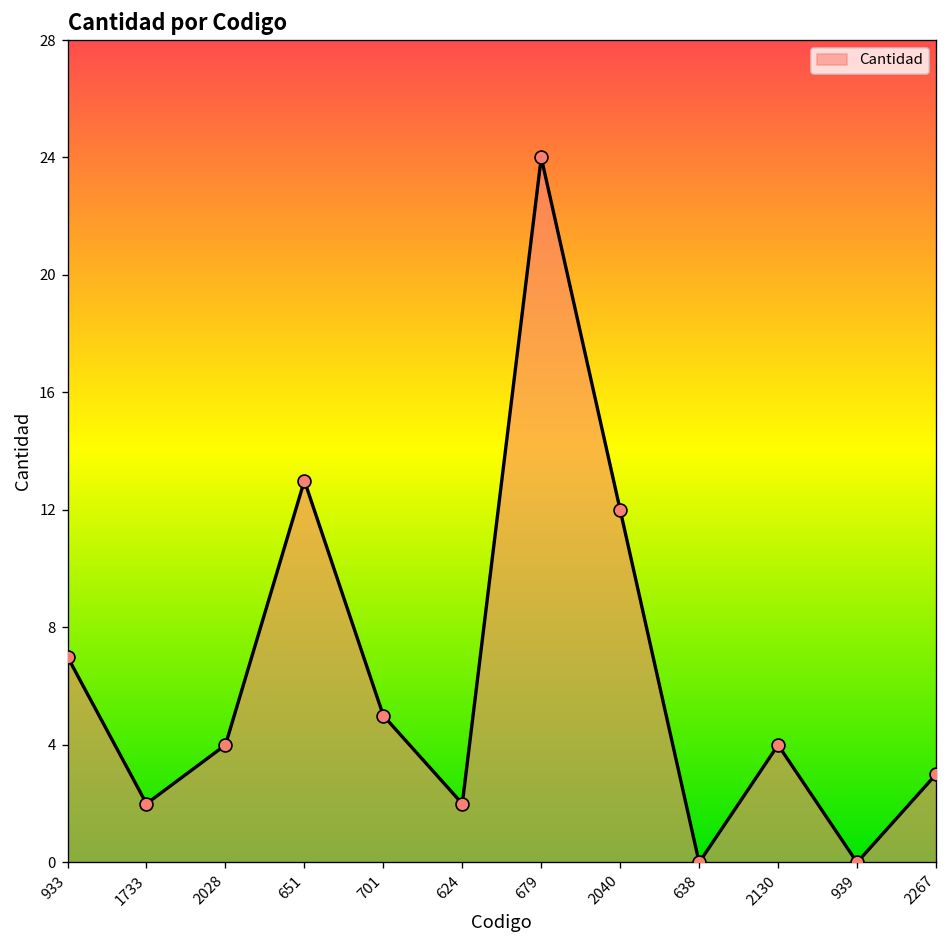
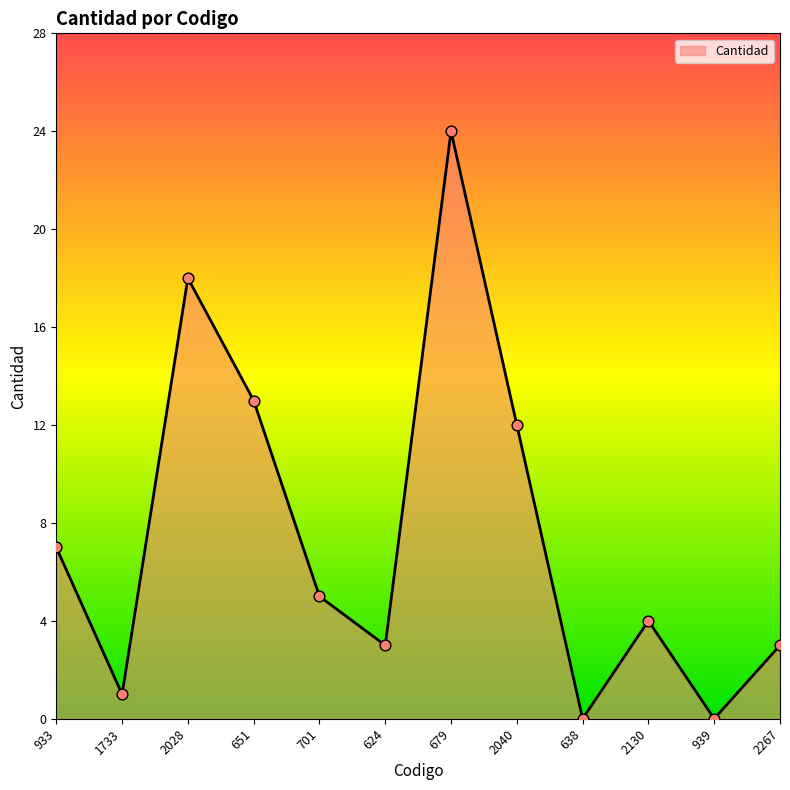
1733: 2 -> 1
2028: 4 -> 18
624: 2 -> 3
